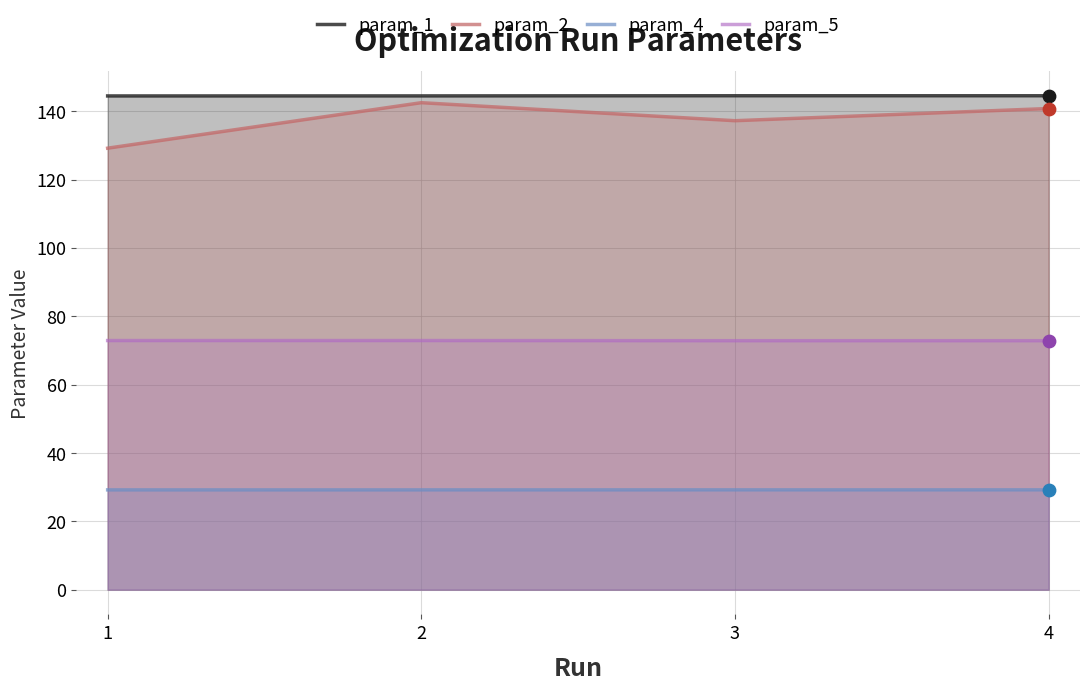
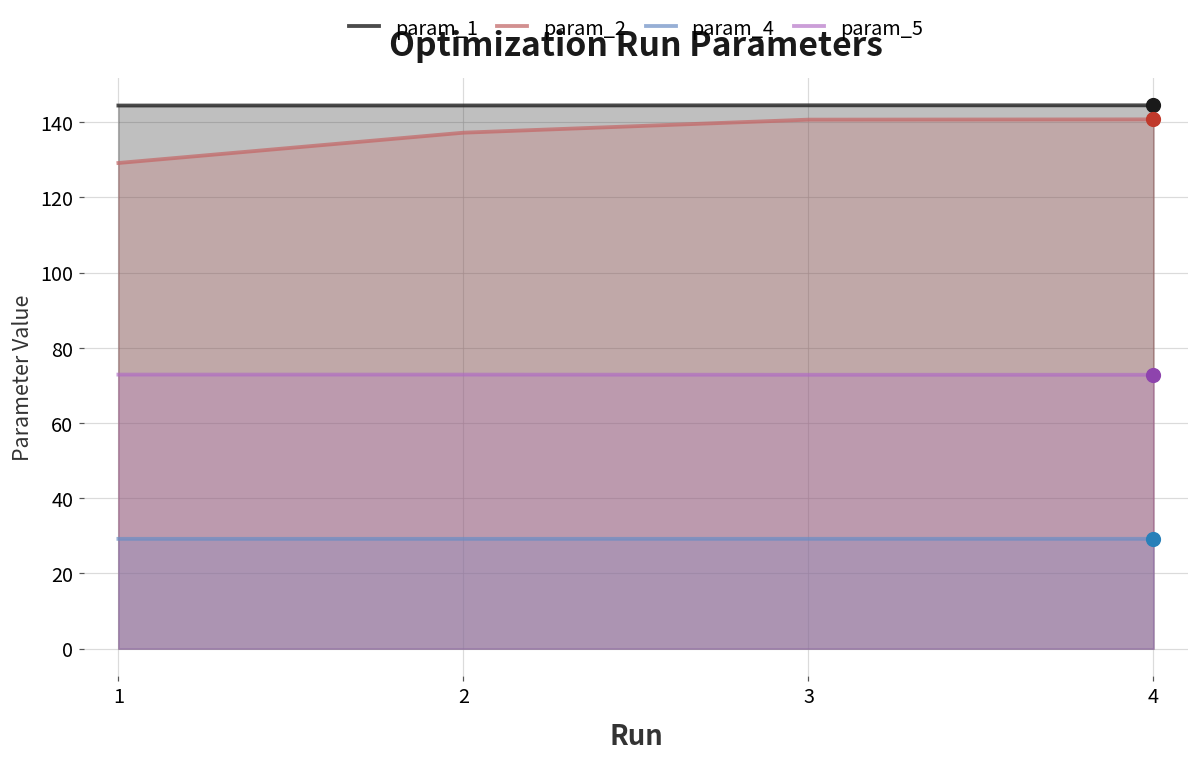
param_2, 2: 142 -> 137
param_2, 3: 137 -> 141
